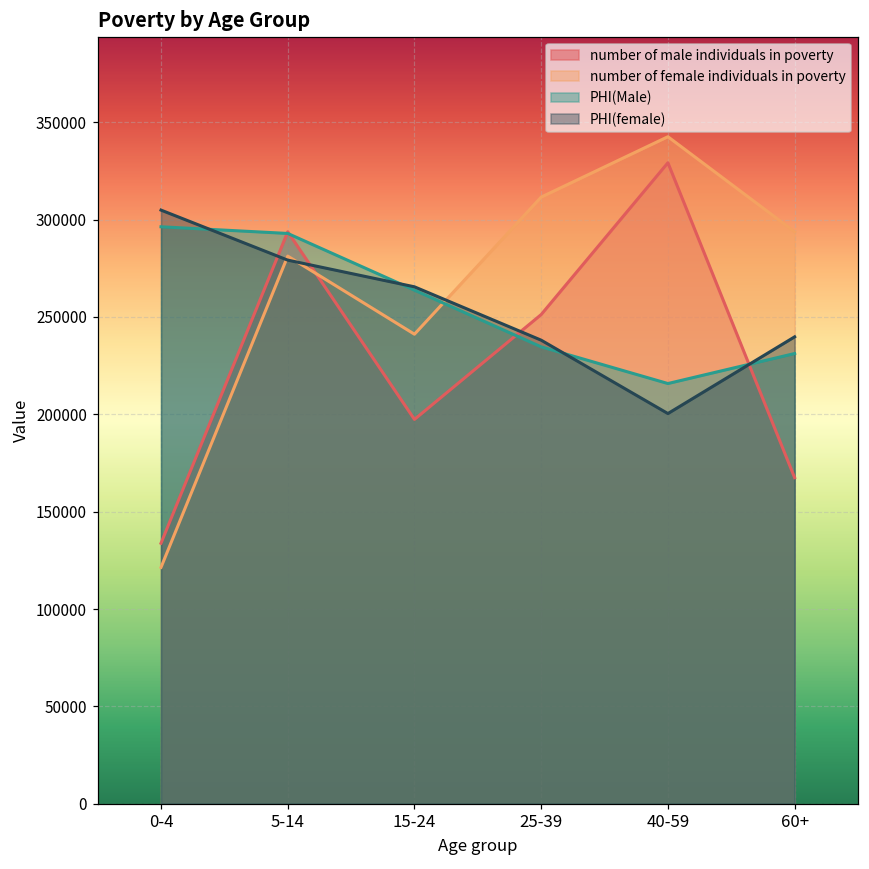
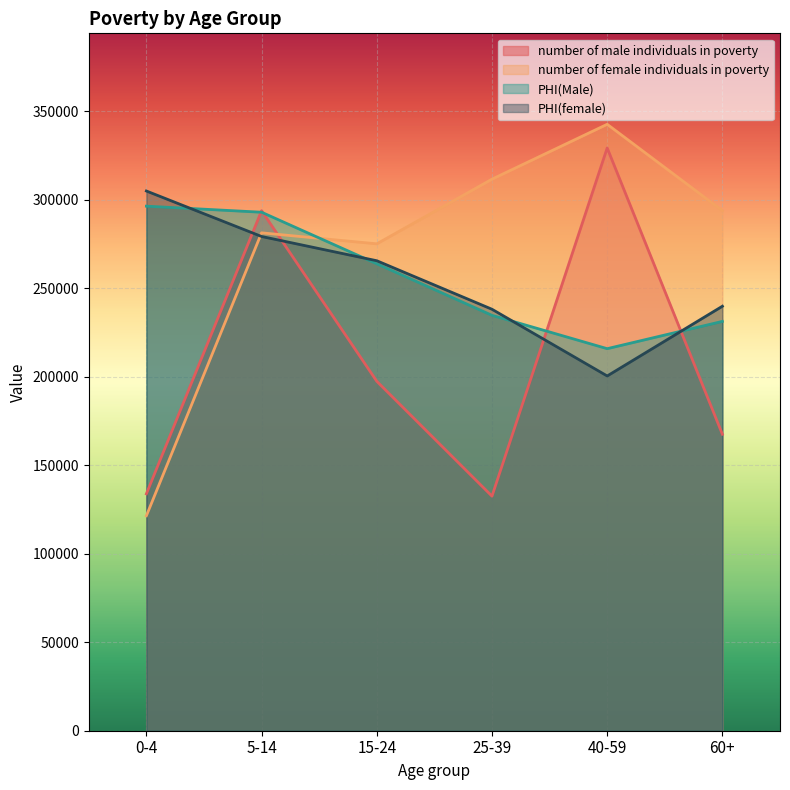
number of female individuals in poverty, 15-24: 241000 -> 275000
number of male individuals in poverty, 25-39: 251000 -> 132000
